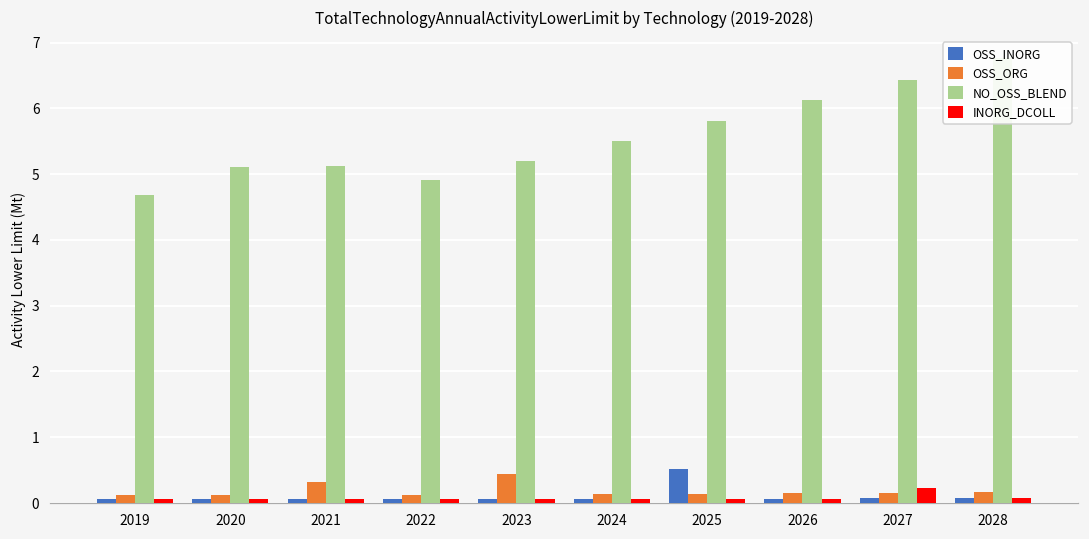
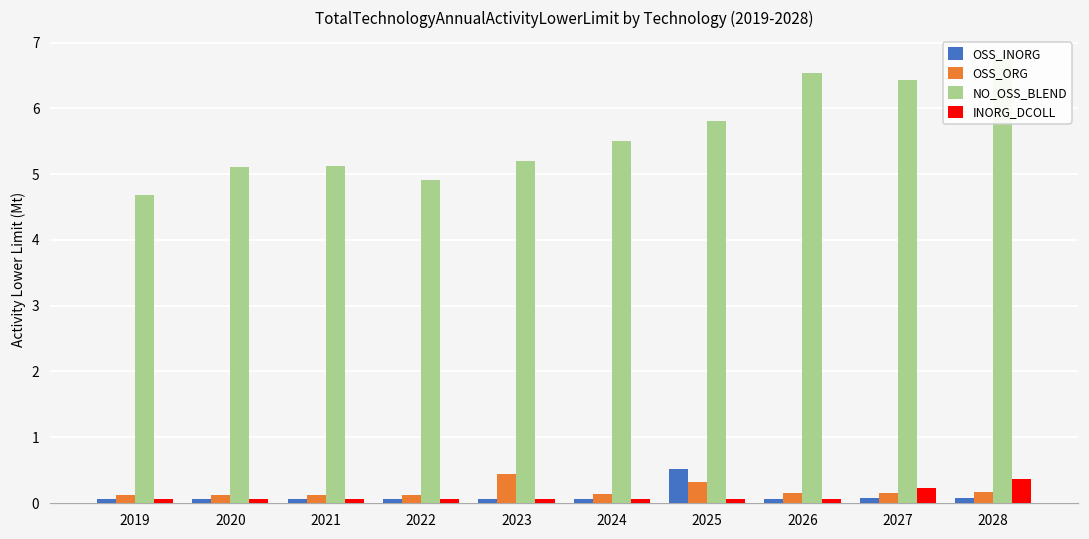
OSS_ORG, 2021: 0.3 -> 0.1
OSS_ORG, 2025: 0.1 -> 0.3
NO_OSS_BLEND, 2026: 6.1 -> 6.5
INORG_DCOLL, 2028: 0.1 -> 0.4
